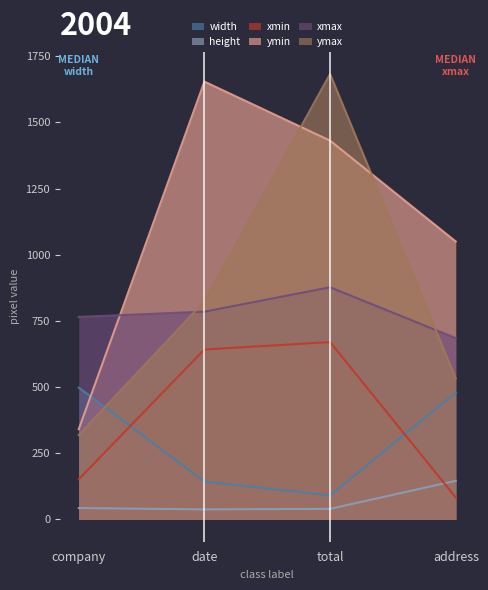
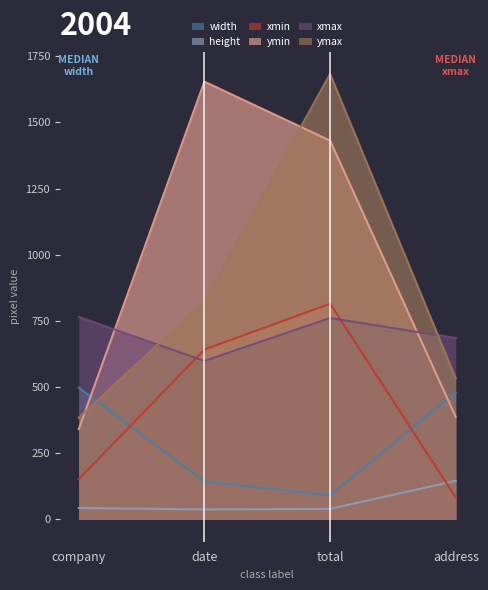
ymax, company: 320 -> 380
xmax, date: 790 -> 600
xmin, total: 670 -> 820
xmax, total: 880 -> 760
ymin, address: 1050 -> 390
